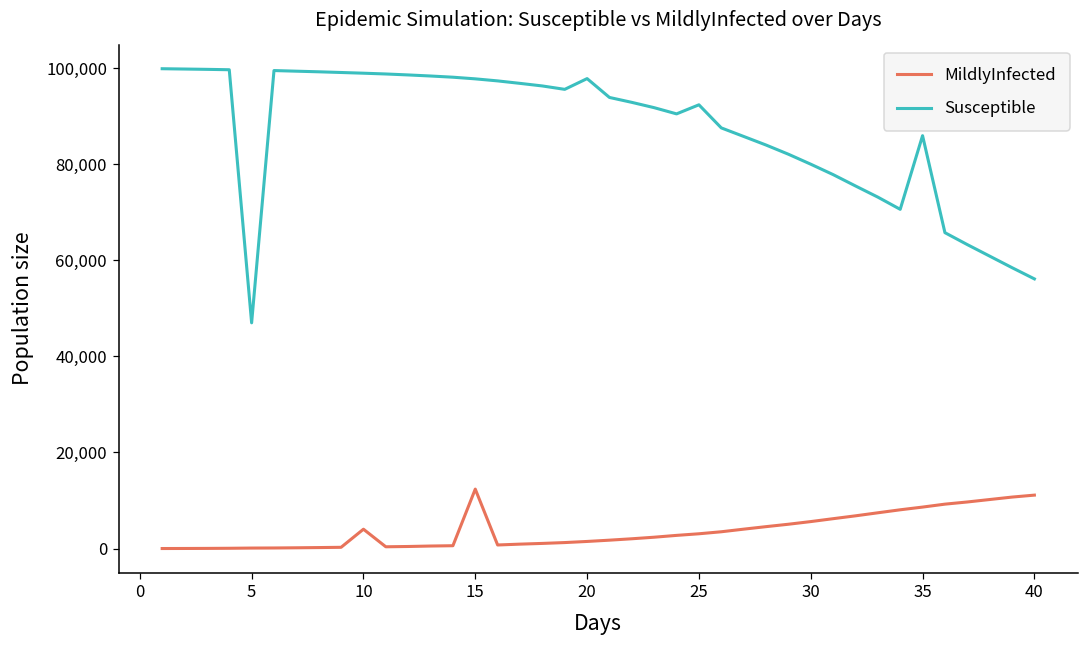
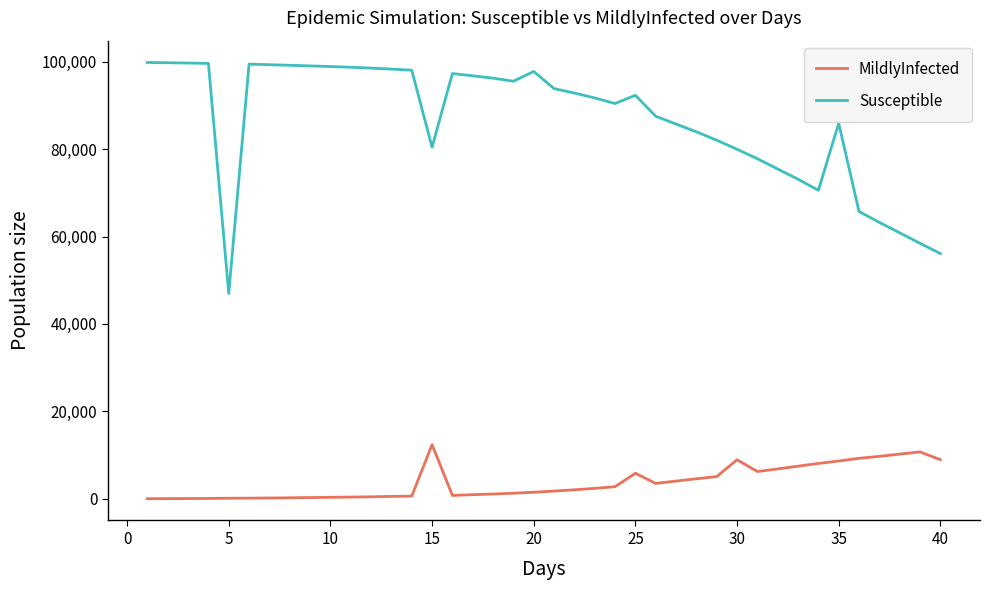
MildlyInfected, 10: 4,000 -> 0
Susceptible, 15: 98,000 -> 80,000
MildlyInfected, 25: 3,000 -> 6,000
MildlyInfected, 30: 6,000 -> 9,000
MildlyInfected, 40: 11,000 -> 9,000
